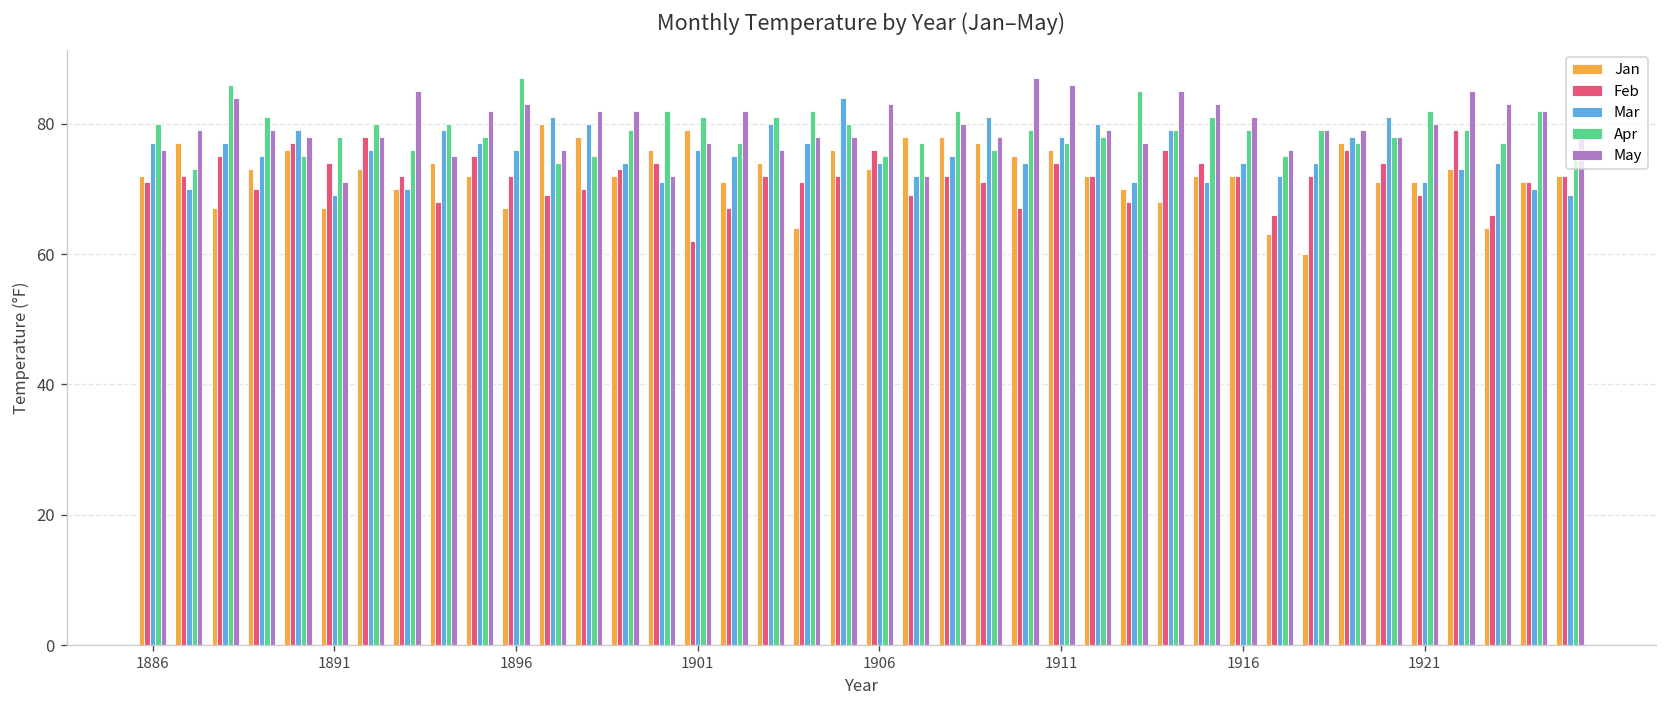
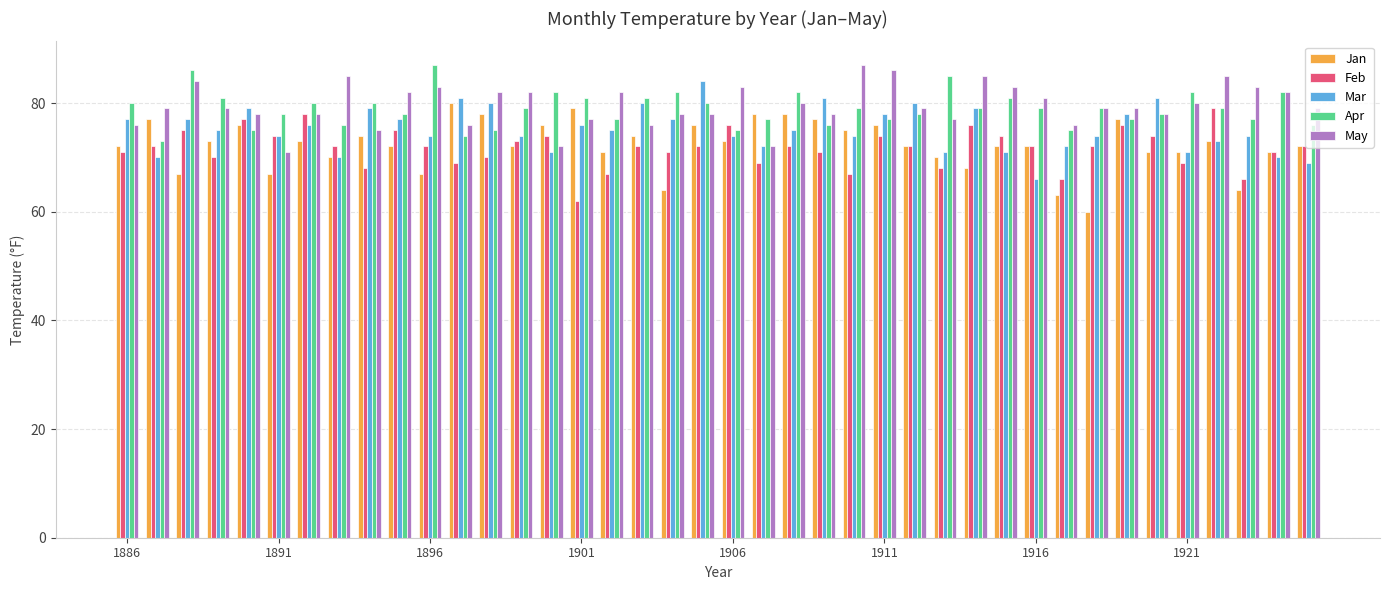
Mar, 1891: 69 -> 74
Mar, 1896: 76 -> 74
Mar, 1916: 74 -> 66
